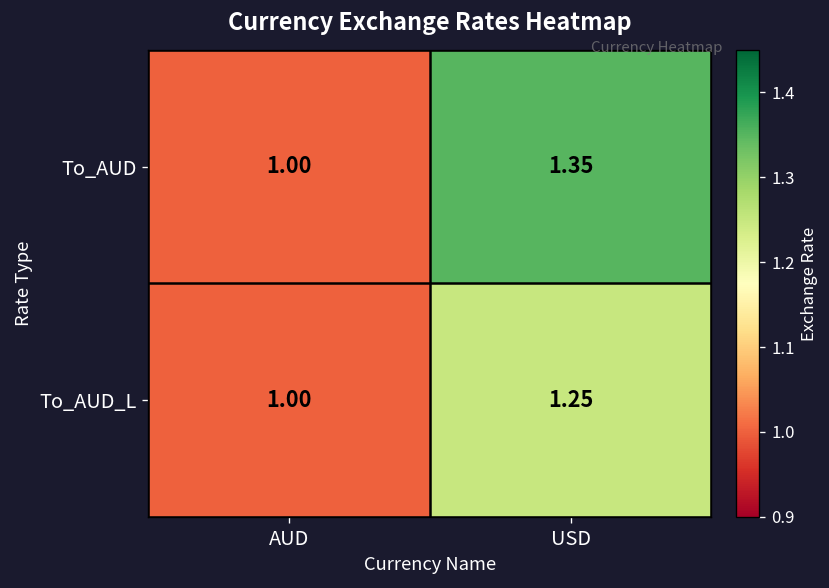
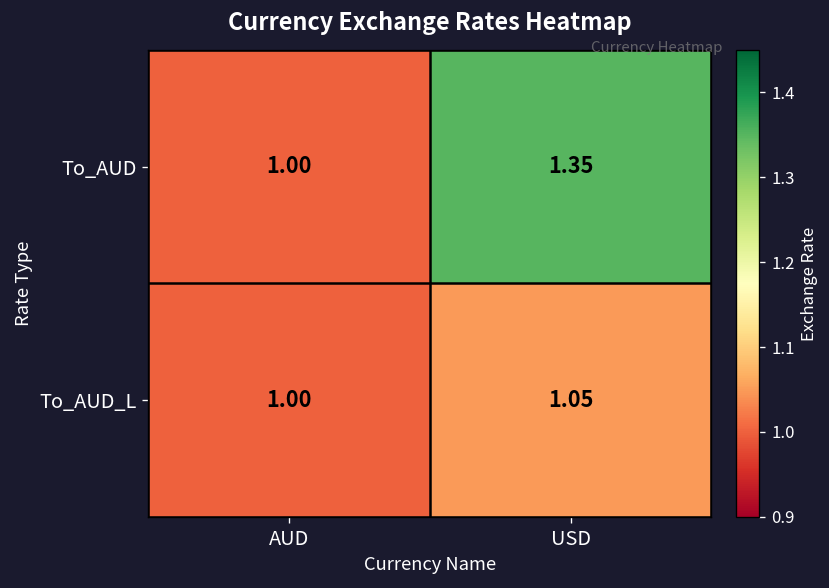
To_AUD_L, USD: 1.25 -> 1.05
